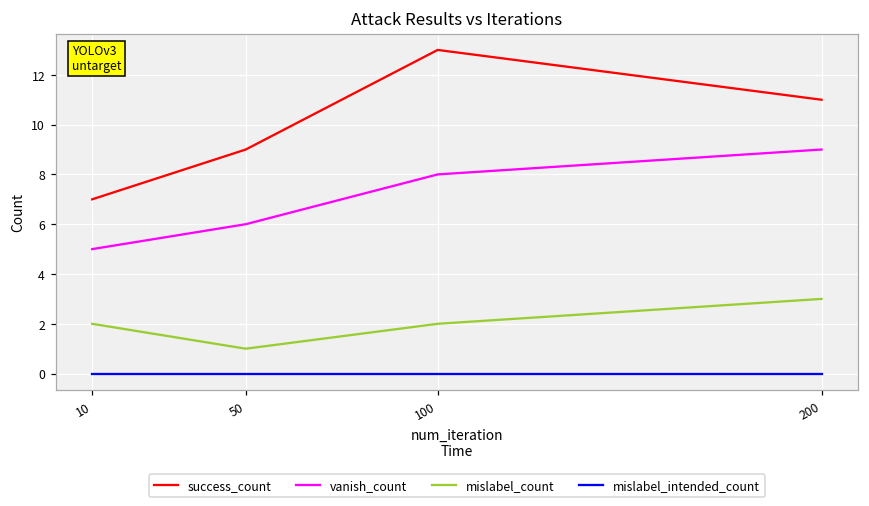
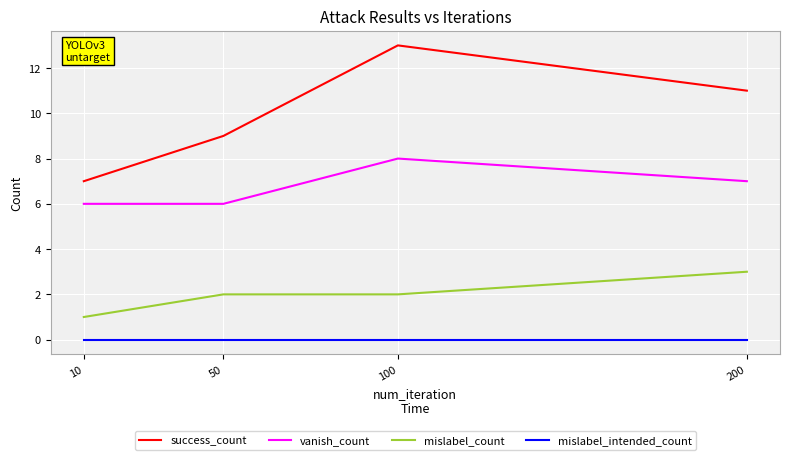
vanish_count, 10: 5 -> 6
mislabel_count, 10: 2 -> 1
mislabel_count, 50: 1 -> 2
vanish_count, 200: 9 -> 7
